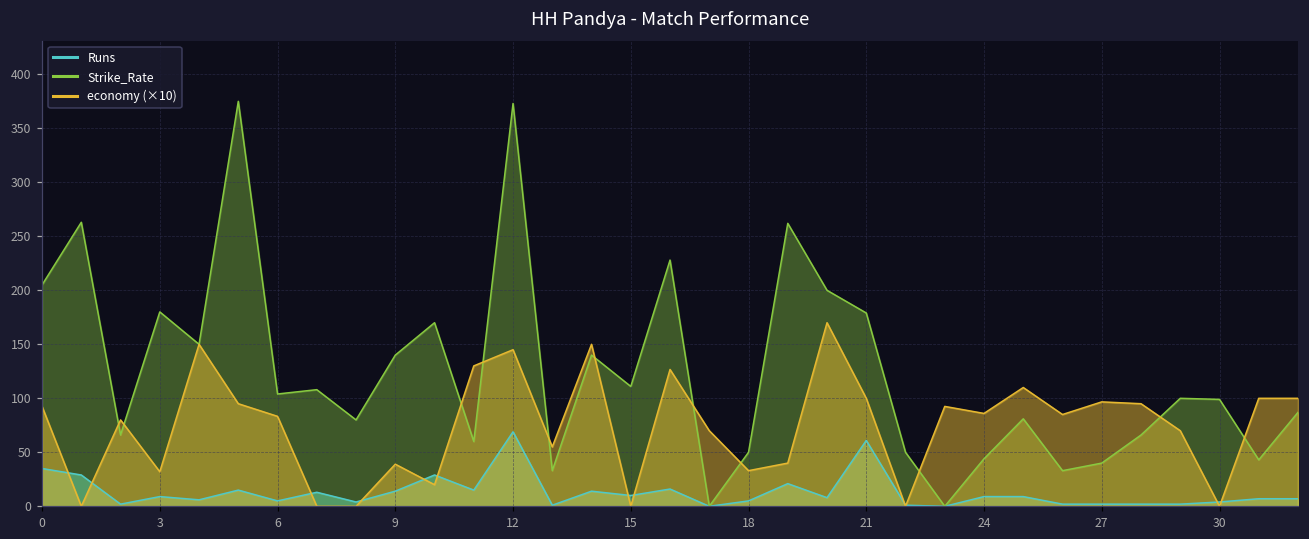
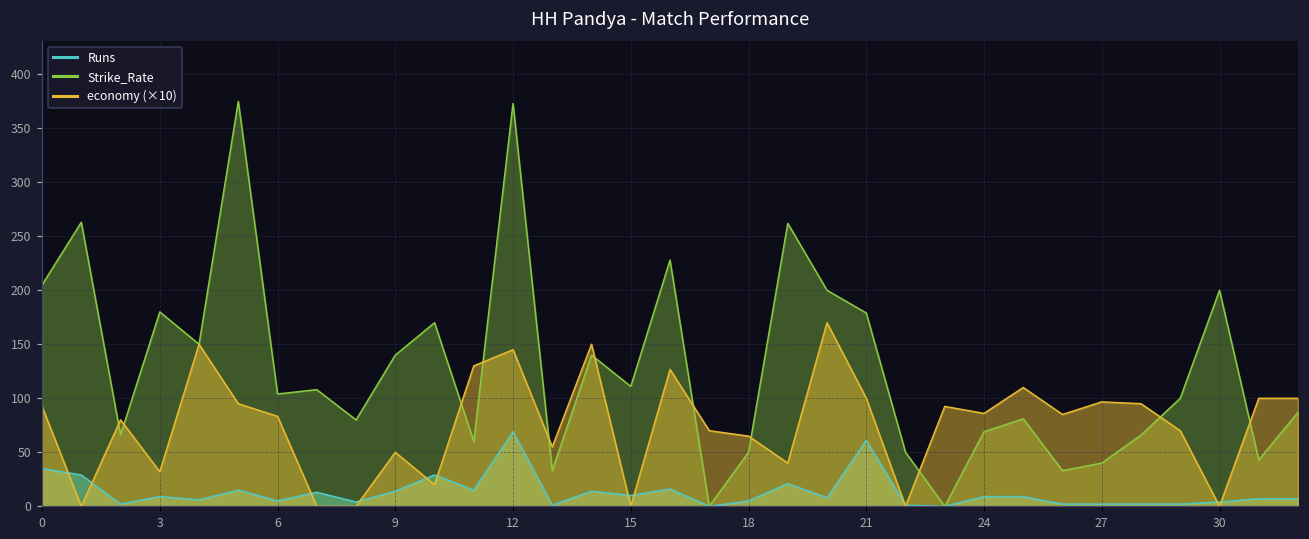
economy (×10), 9: 40 -> 50
economy (×10), 18: 30 -> 70
Strike_Rate, 24: 40 -> 70
Strike_Rate, 30: 100 -> 200
